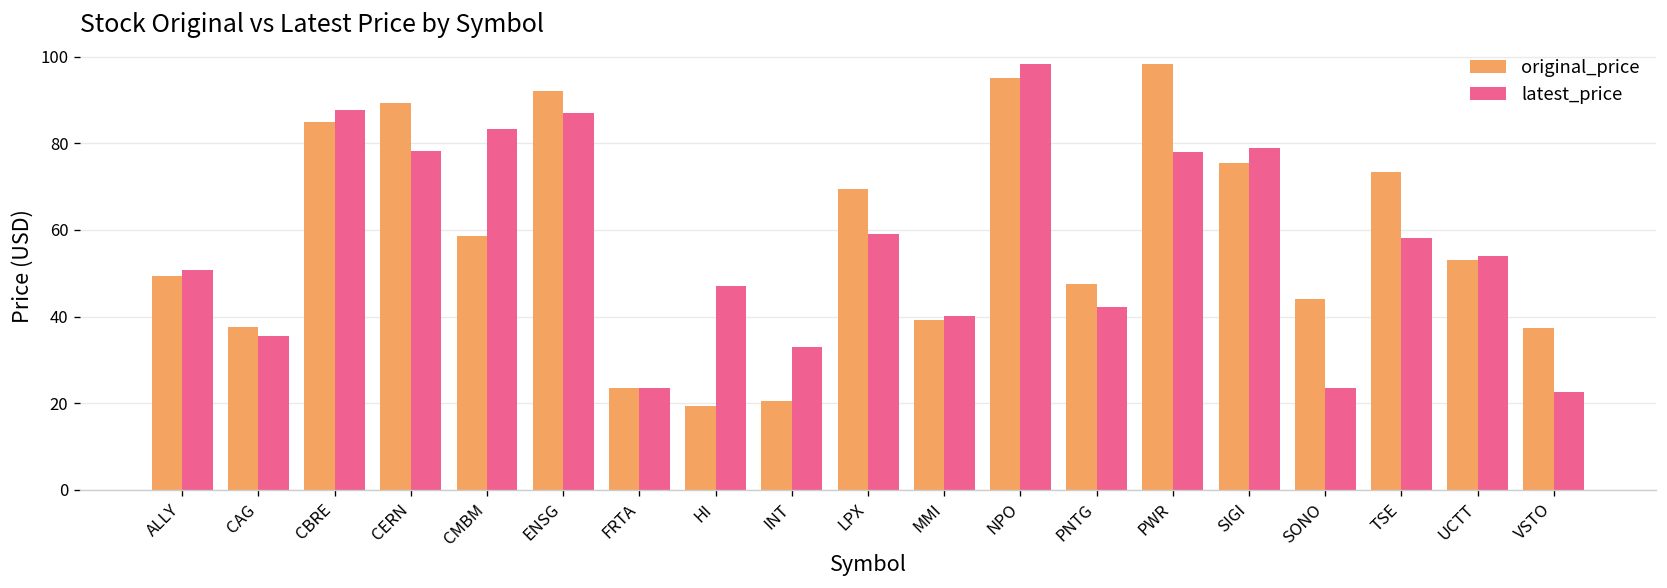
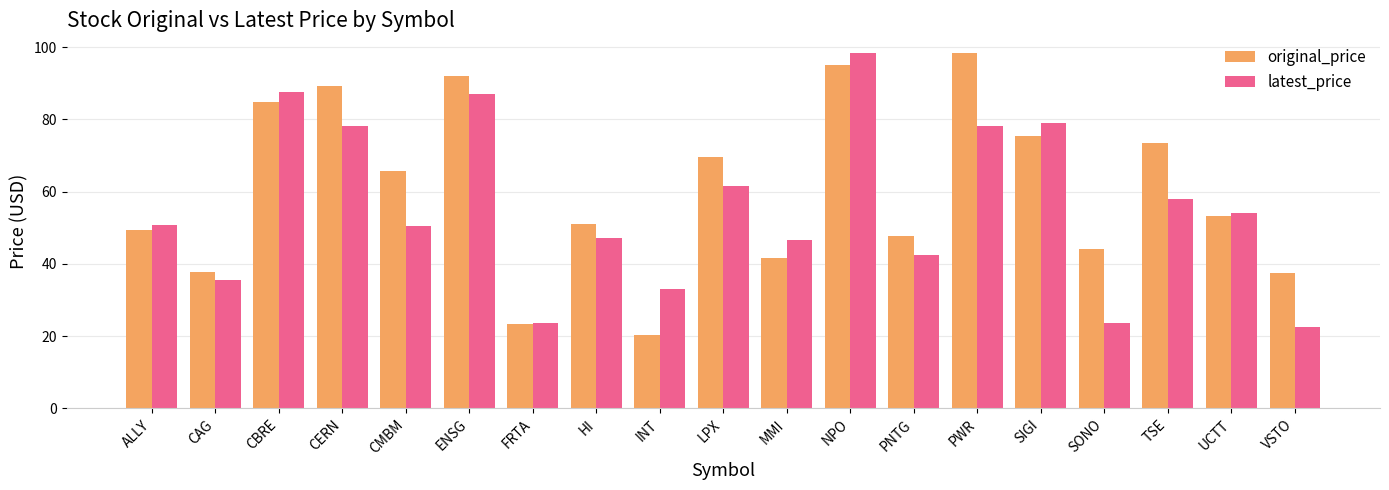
original_price, CMBM: 59 -> 66
latest_price, CMBM: 83 -> 50
original_price, HI: 19 -> 51
latest_price, LPX: 59 -> 62
original_price, MMI: 39 -> 42
latest_price, MMI: 40 -> 47
